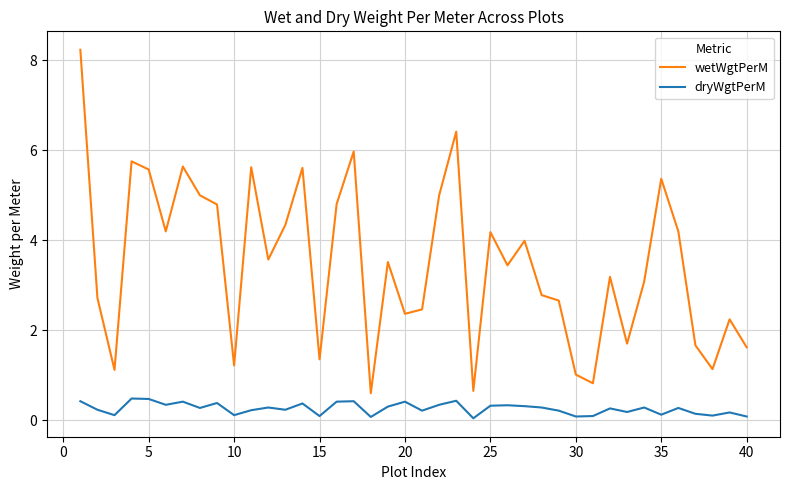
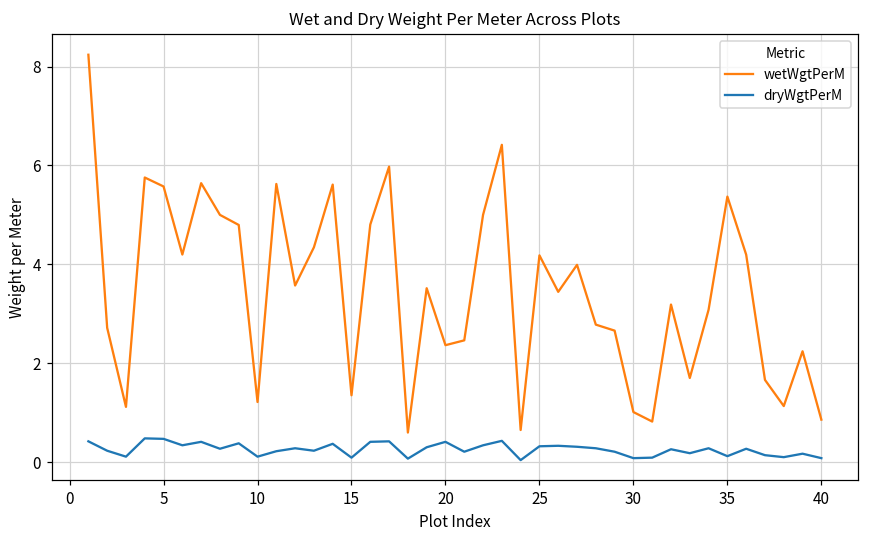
wetWgtPerM, 40: 1.6 -> 0.9
